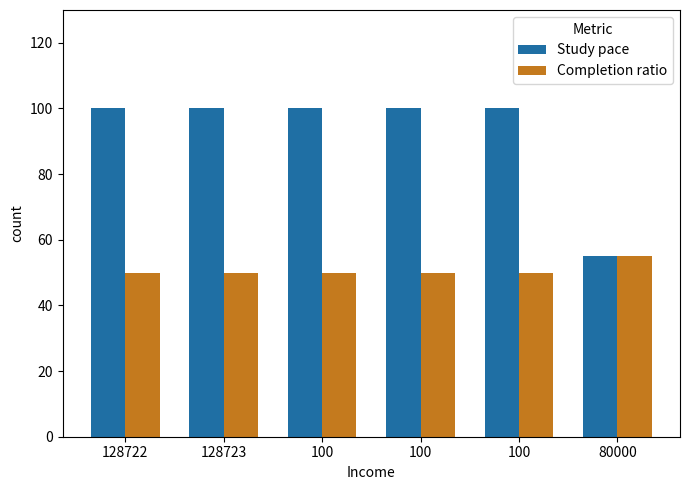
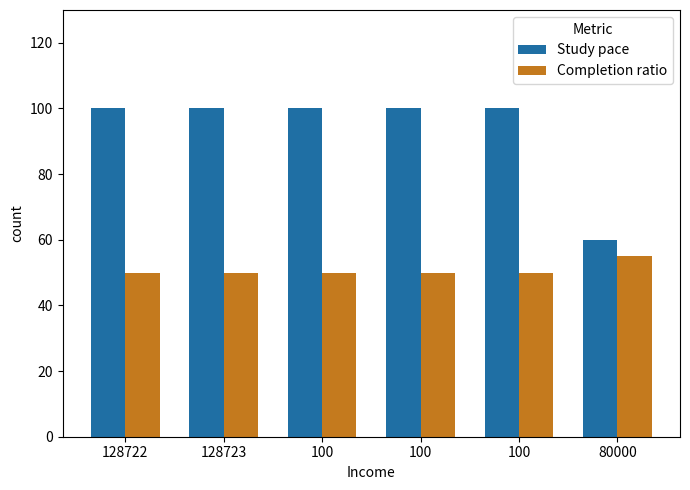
Study pace, 80000: 55 -> 60
